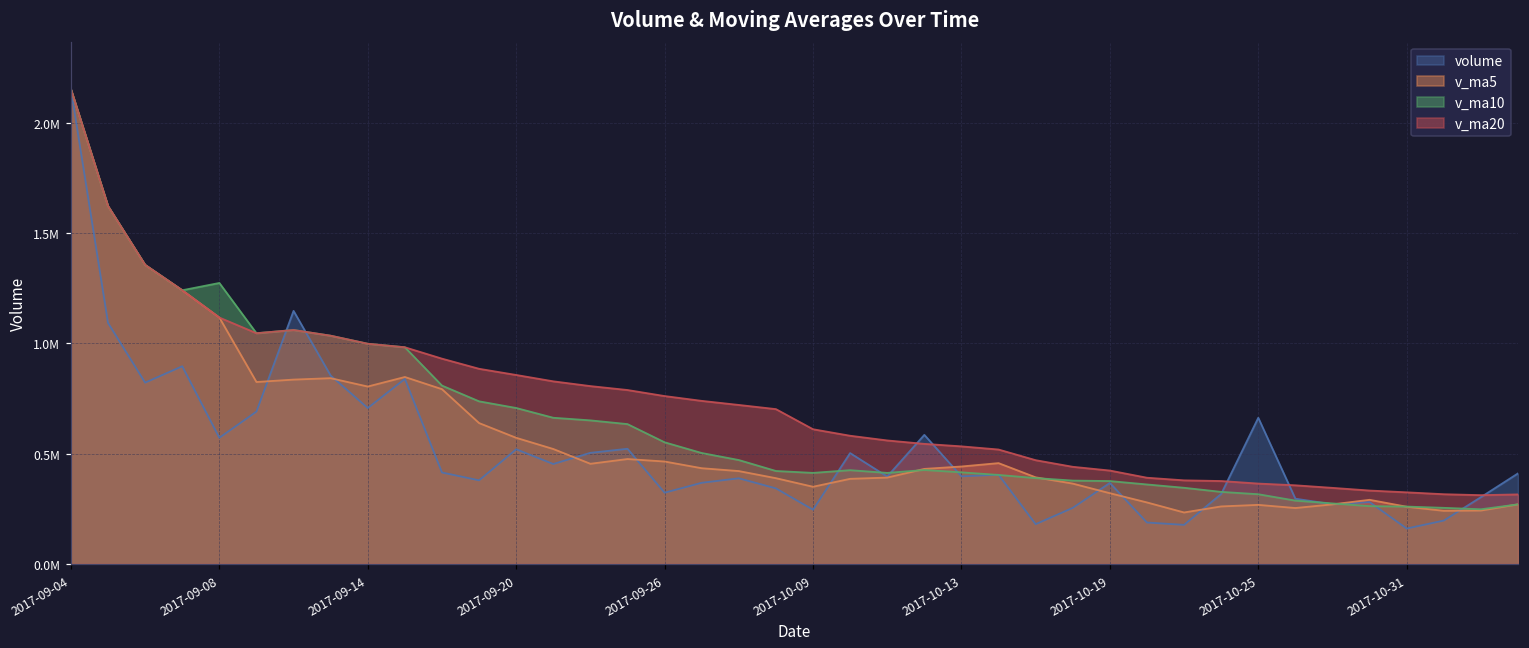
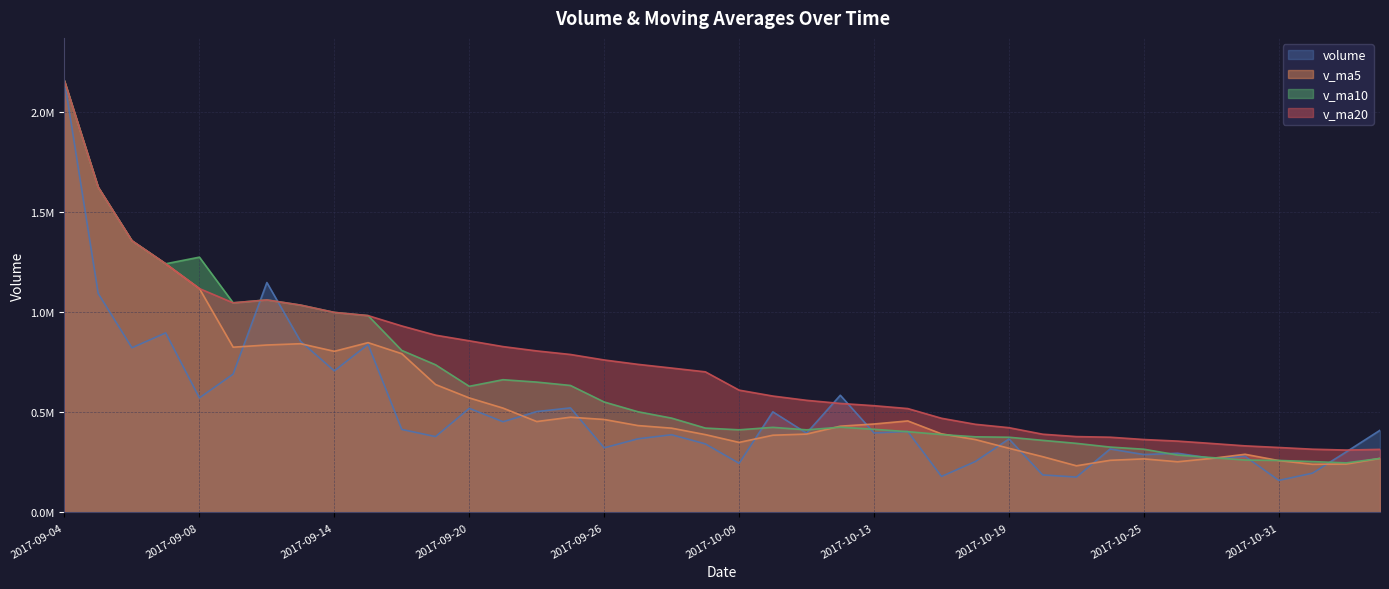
v_ma10, 2017-09-20: 710000 -> 630000
volume, 2017-10-25: 660000 -> 290000
